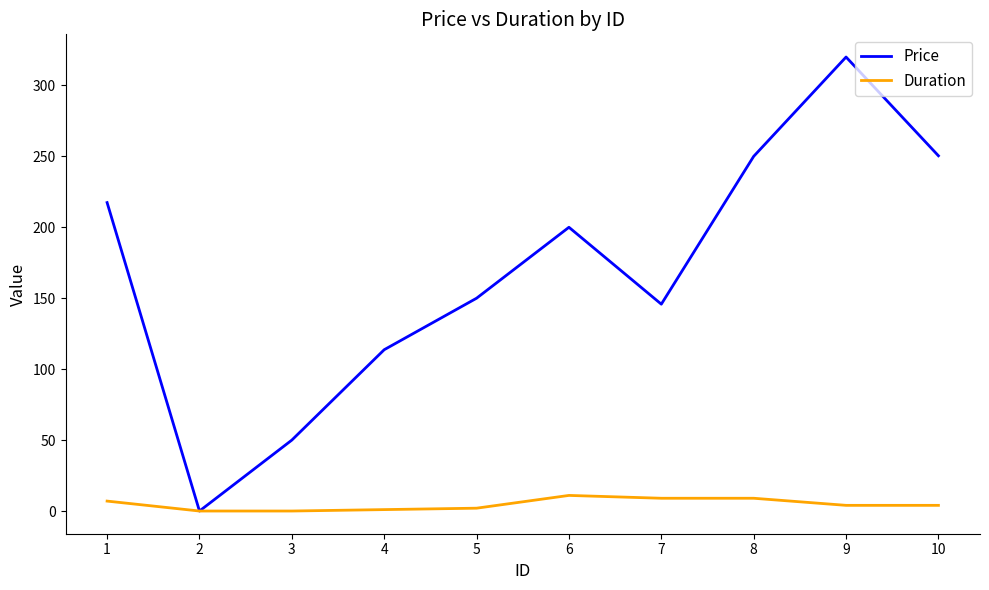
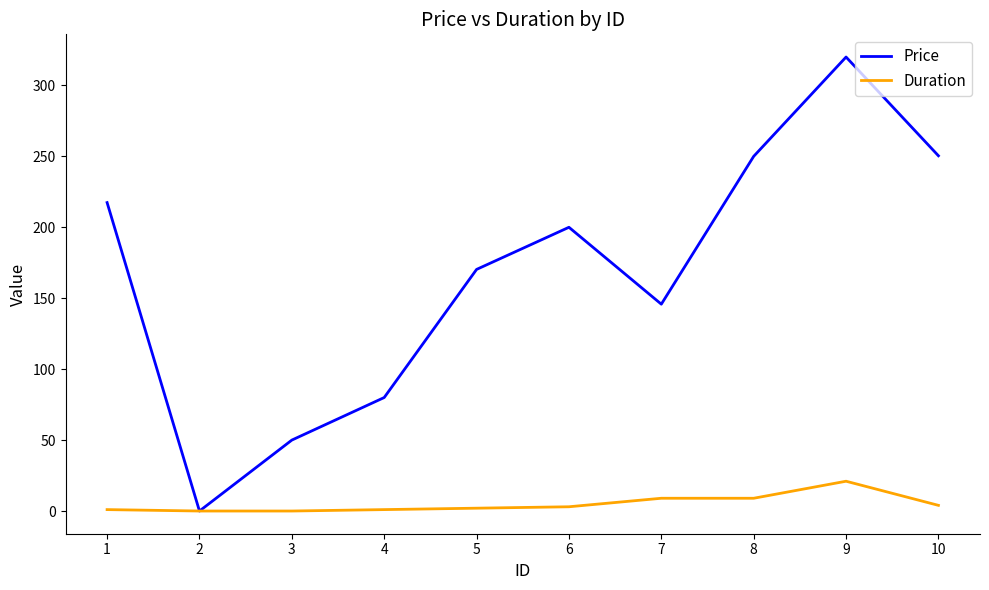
Duration, 1: 7 -> 1
Price, 4: 114 -> 80
Price, 5: 150 -> 170
Duration, 6: 11 -> 3
Duration, 9: 4 -> 21
